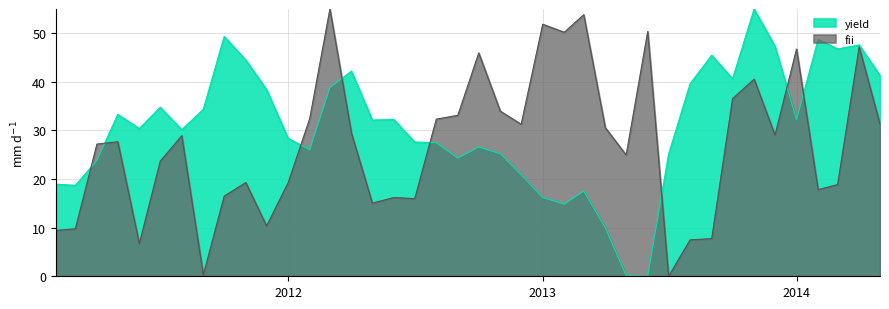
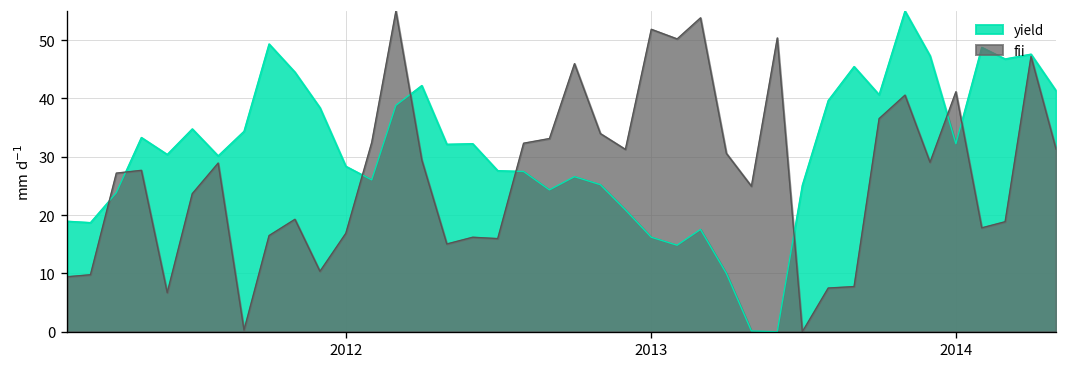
fii, 2012: 19 -> 17
fii, 2014: 47 -> 41
